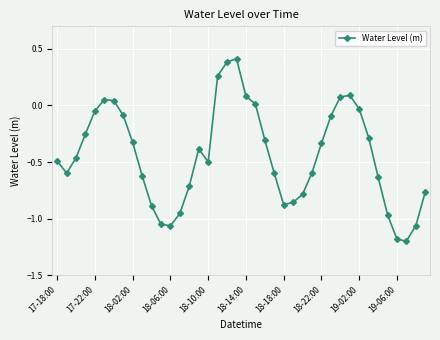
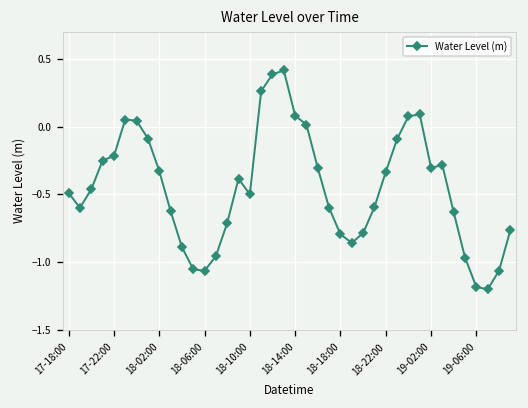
17-22:00: -0.05 -> -0.22
18-18:00: -0.88 -> -0.79
19-02:00: -0.03 -> -0.30
